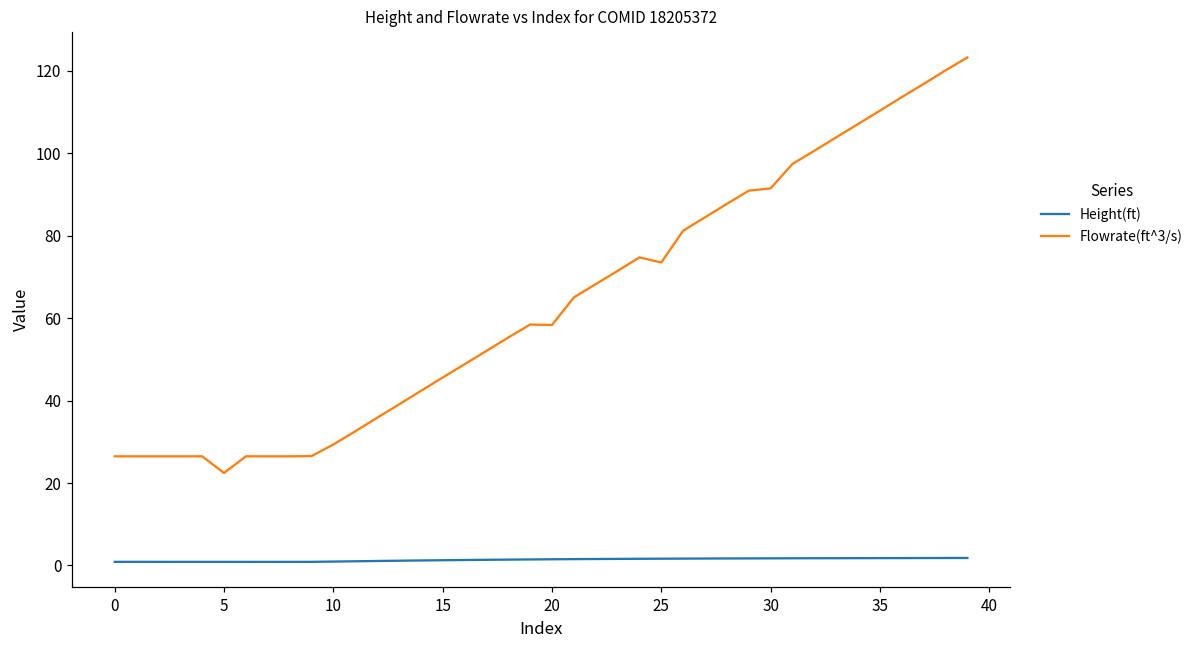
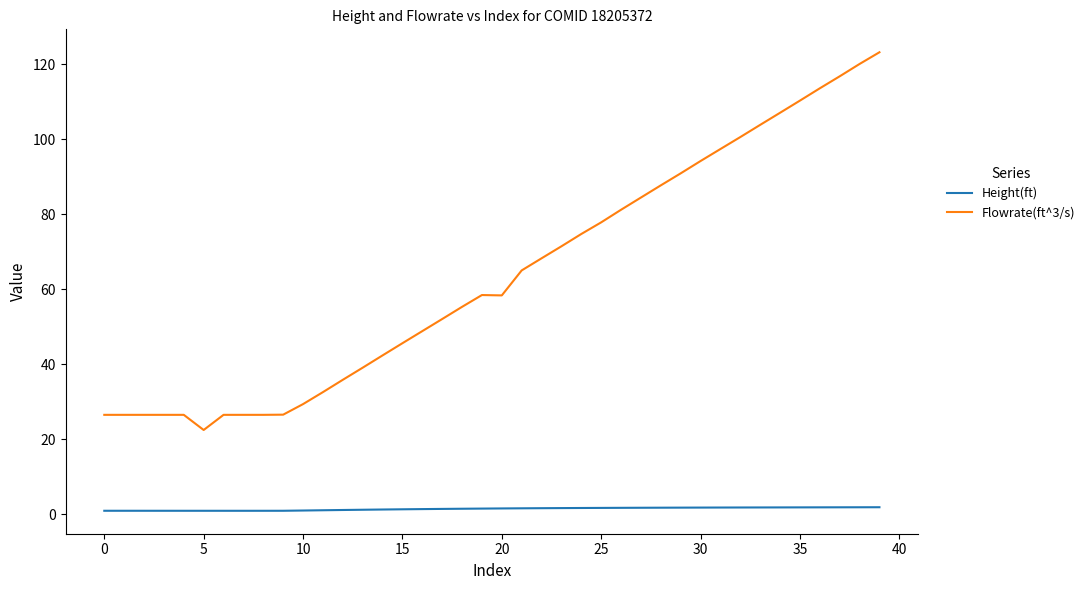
Flowrate(ft^3/s), 25: 74 -> 78
Flowrate(ft^3/s), 30: 92 -> 94
